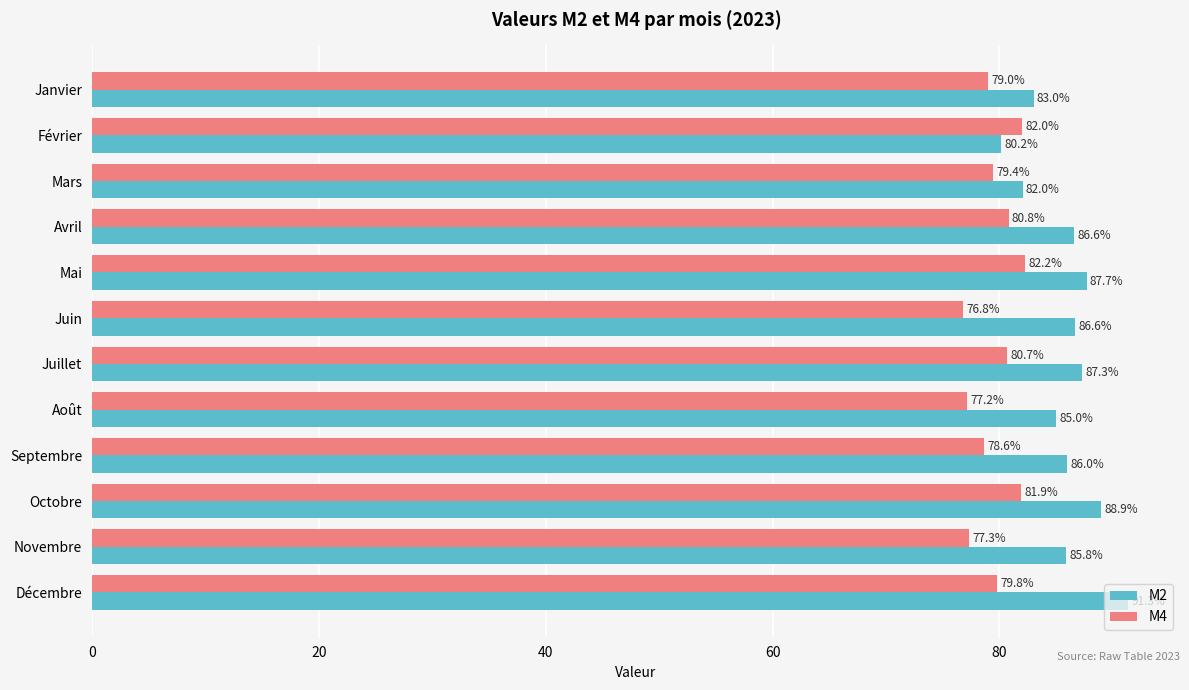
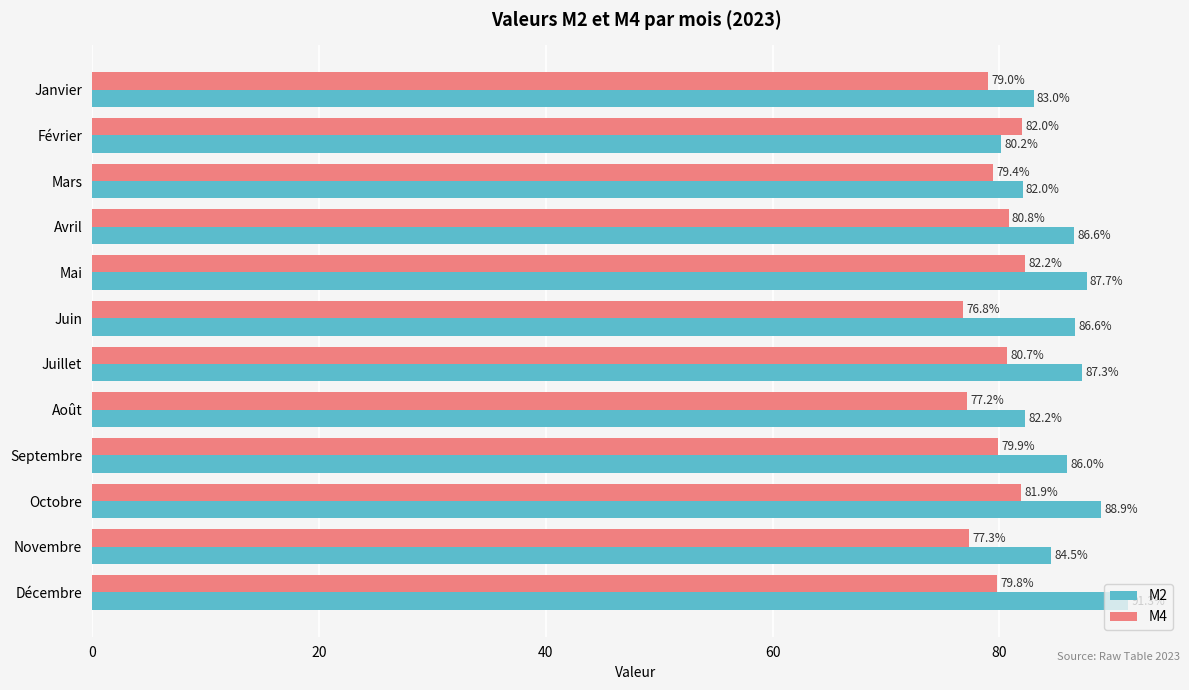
M2, Août: 85.0% -> 82.2%
M4, Septembre: 78.6% -> 79.9%
M2, Novembre: 85.8% -> 84.5%
